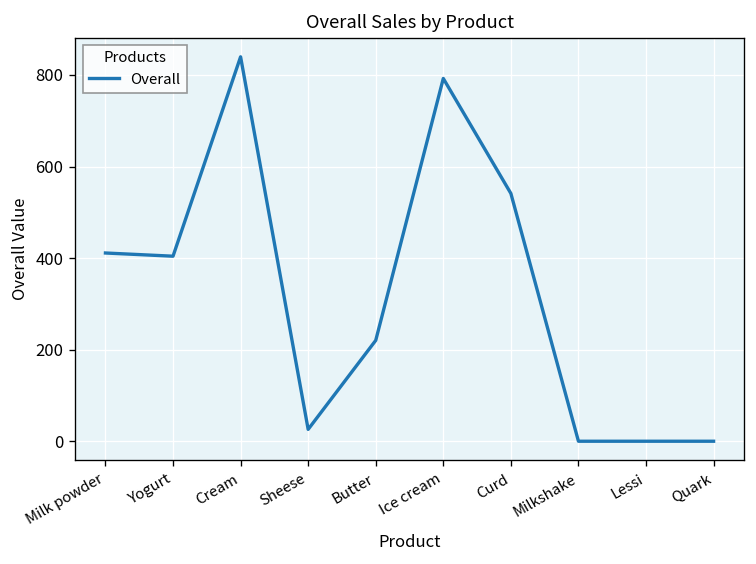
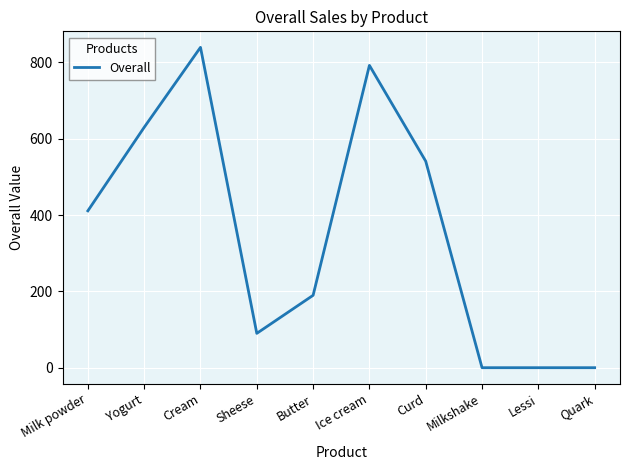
Yogurt: 400 -> 630
Sheese: 30 -> 90
Butter: 220 -> 190
